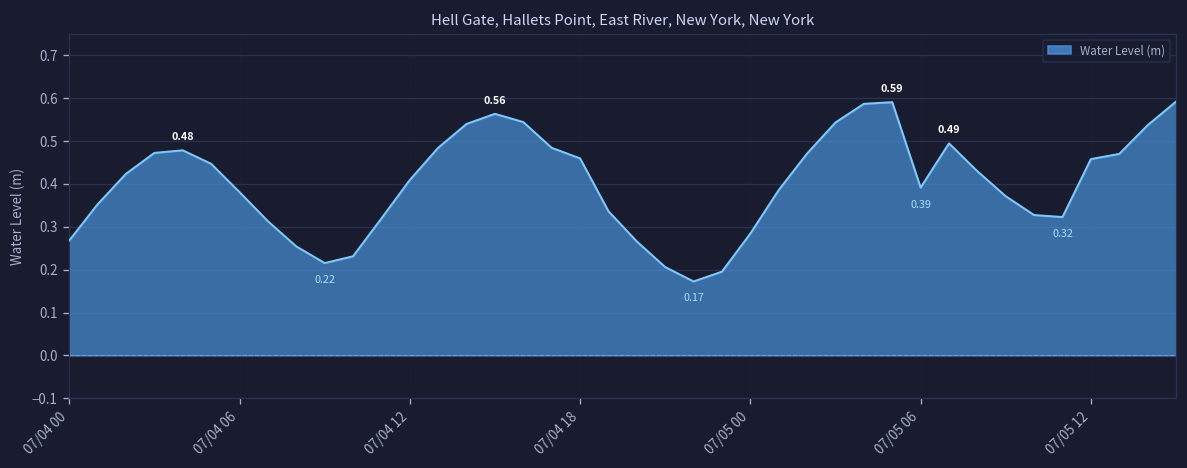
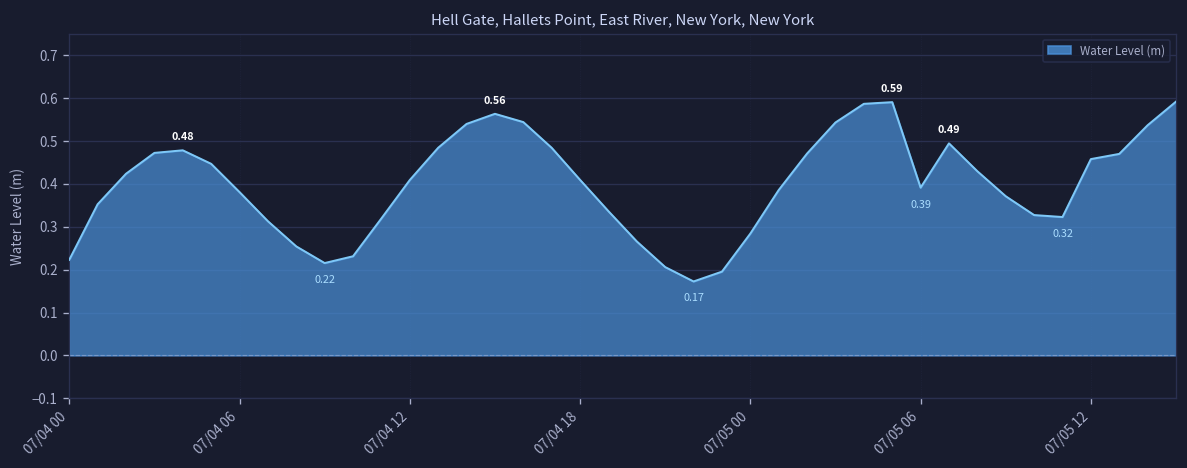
07/04 00: 0.27 -> 0.22
07/04 18: 0.46 -> 0.41
